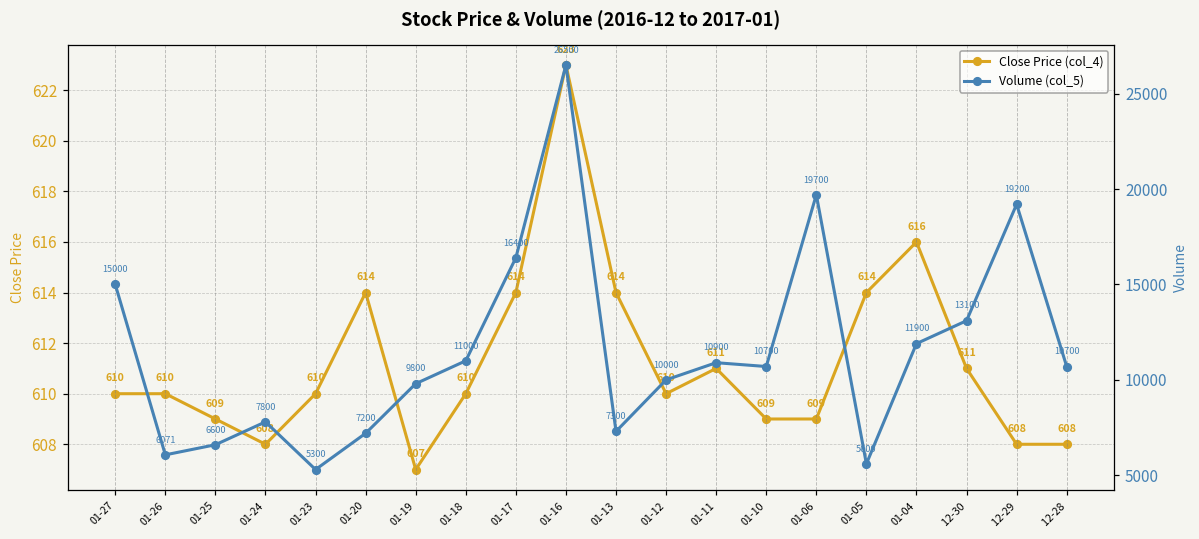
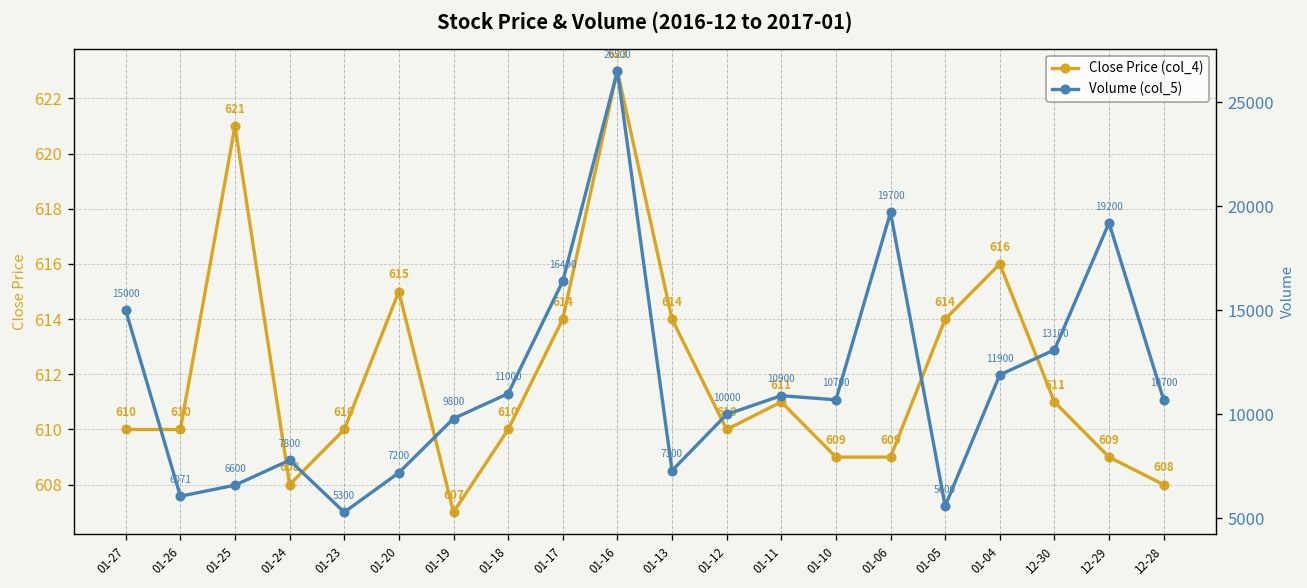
Close Price (col_4), 01-25: 609 -> 621
Close Price (col_4), 01-20: 614 -> 615
Close Price (col_4), 12-29: 608 -> 609
